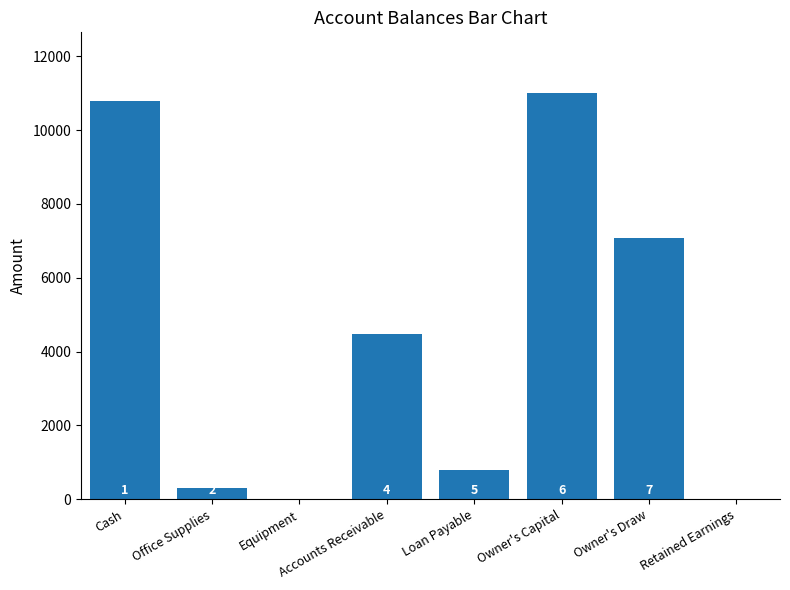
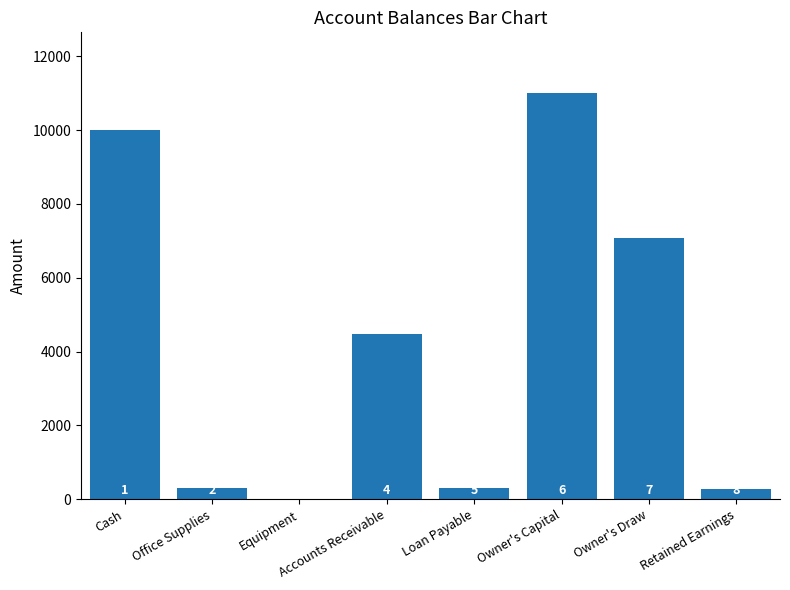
Cash: 10800 -> 10000
Loan Payable: 800 -> 300
Retained Earnings: 0 -> 300
